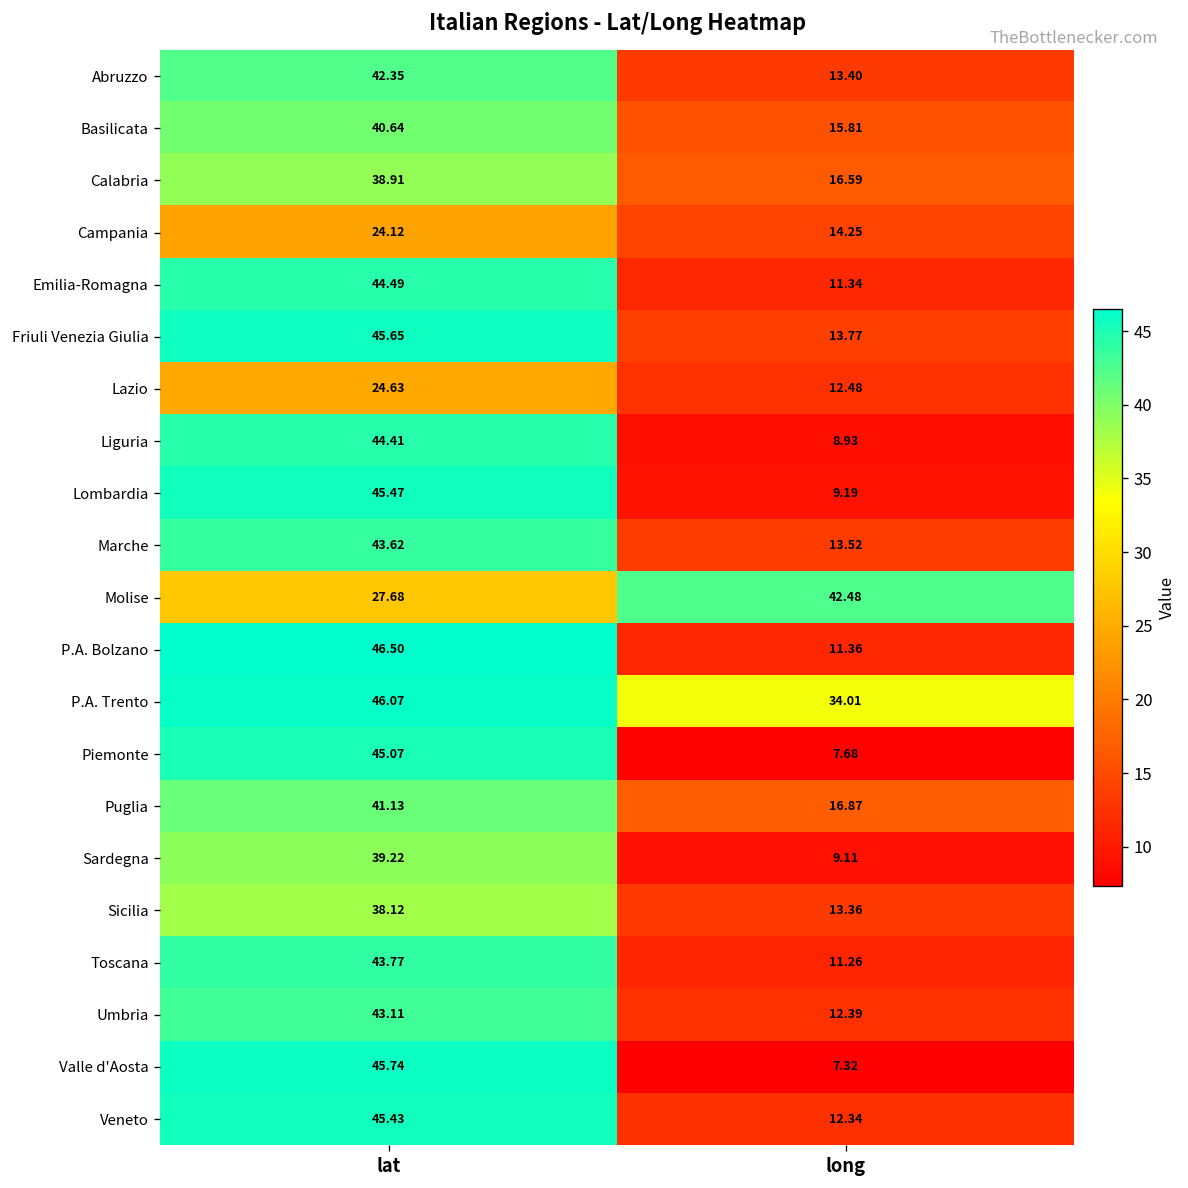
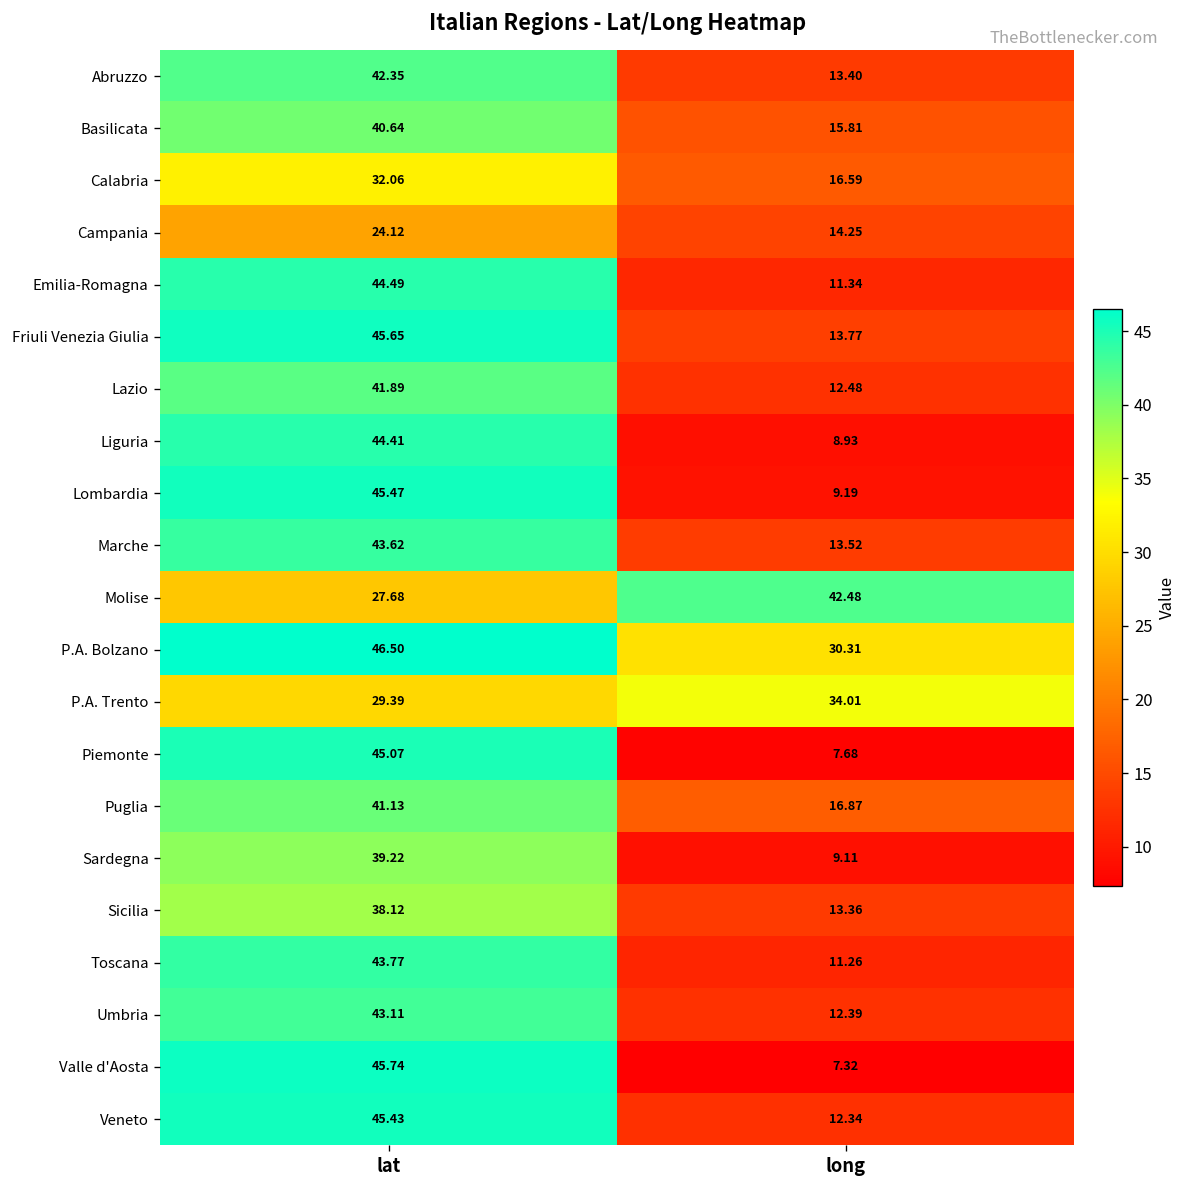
Calabria, lat: 38.91 -> 32.06
Lazio, lat: 24.63 -> 41.89
P.A. Bolzano, long: 11.36 -> 30.31
P.A. Trento, lat: 46.07 -> 29.39
